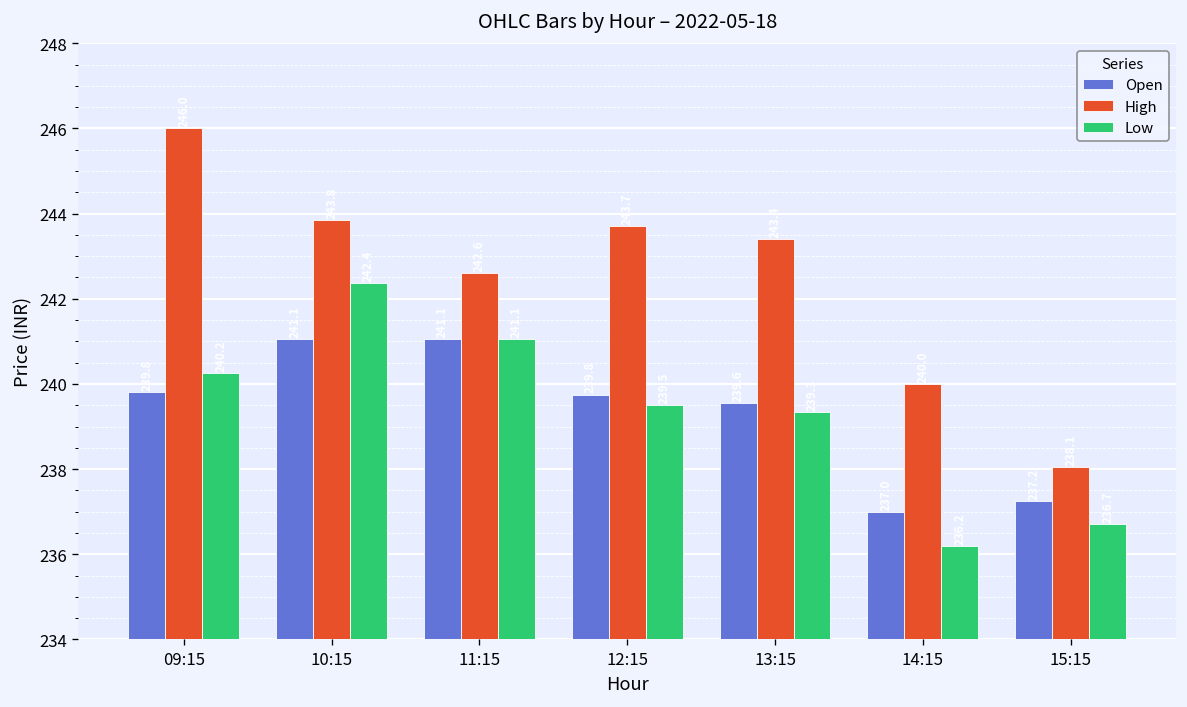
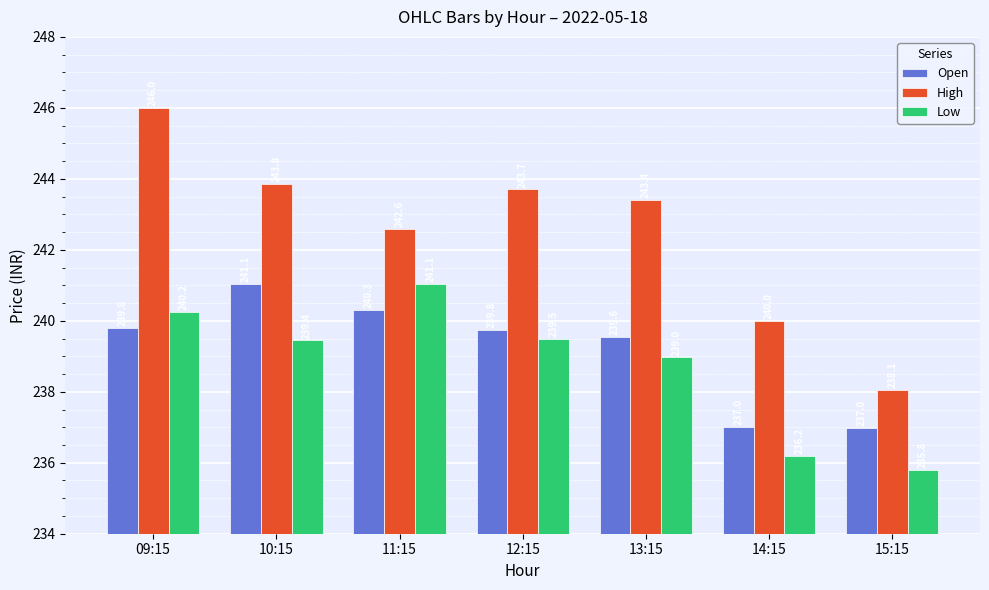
Low, 10:15: 242.4 -> 239.5
Open, 11:15: 241.1 -> 240.3
Low, 13:15: 239.4 -> 239.0
Open, 15:15: 237.3 -> 237.0
Low, 15:15: 236.7 -> 235.8
